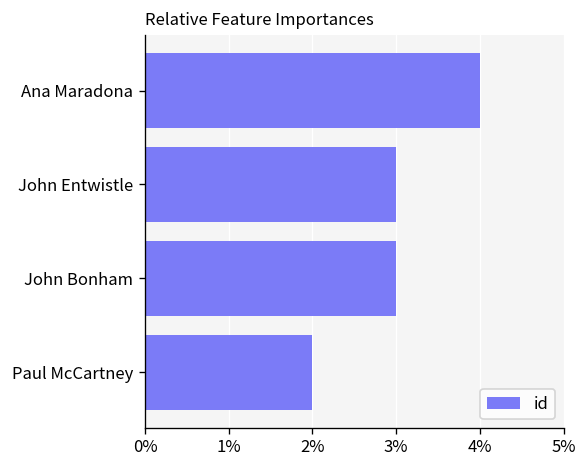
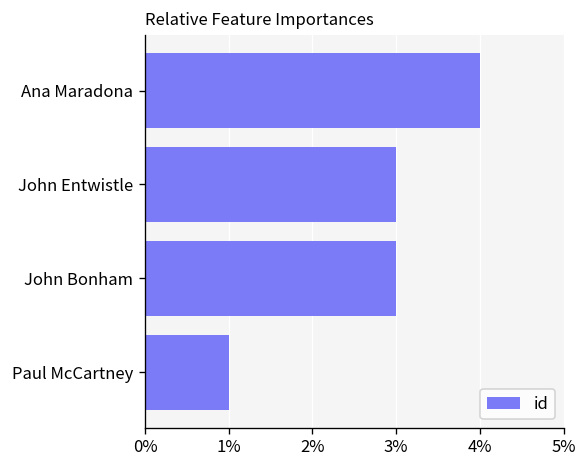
Paul McCartney: 2% -> 1%
